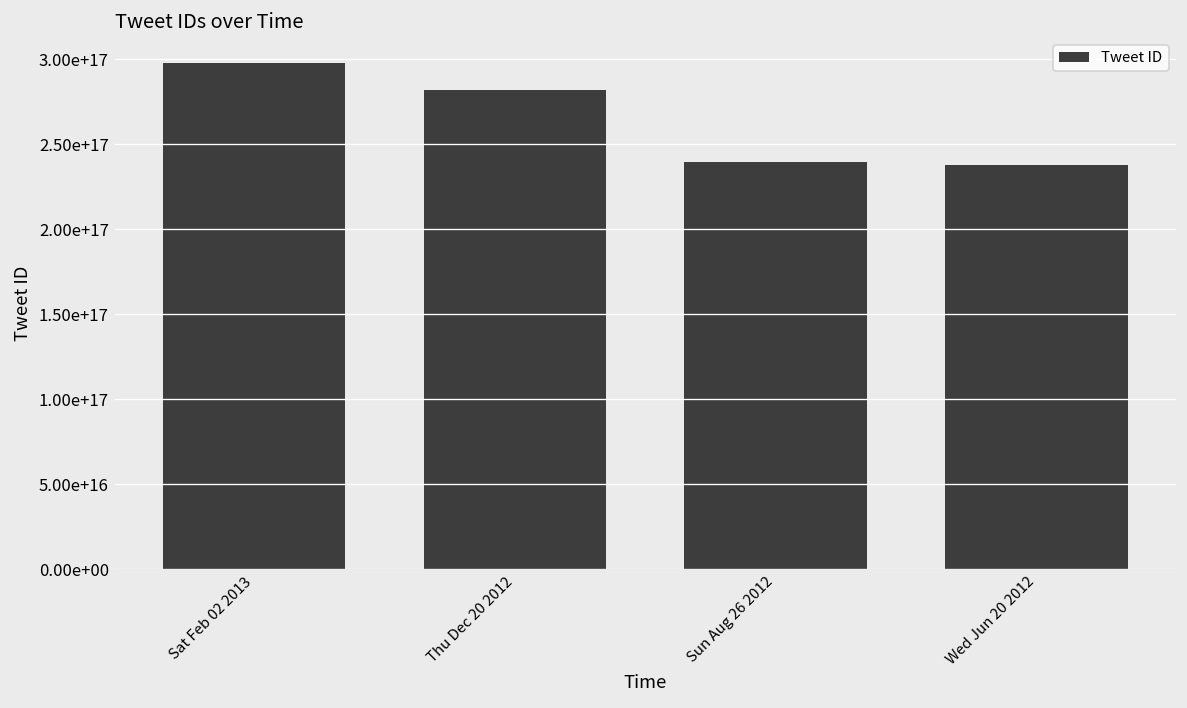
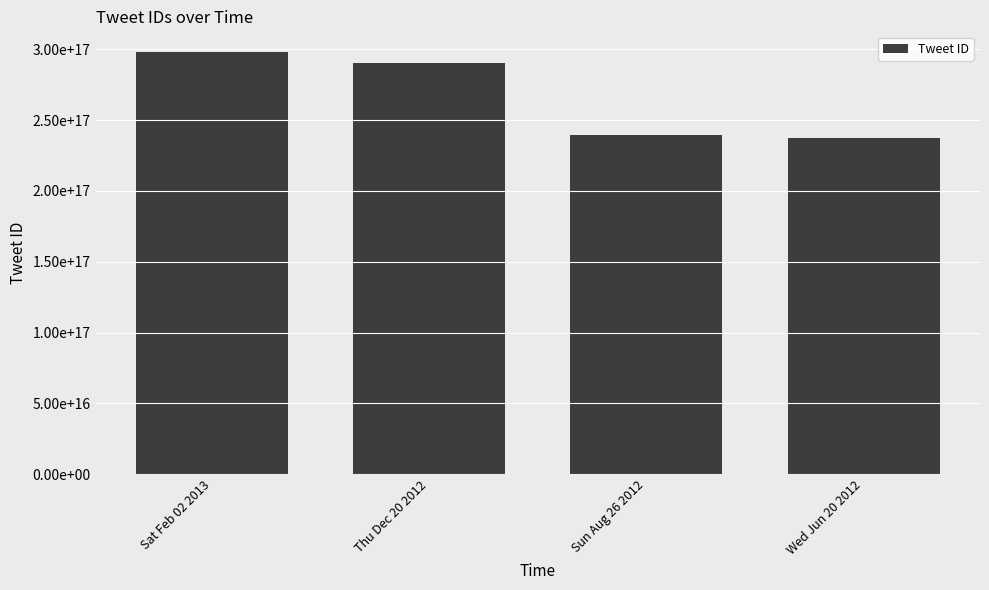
Thu Dec 20 2012: 282000000000000000 -> 290000000000000000
